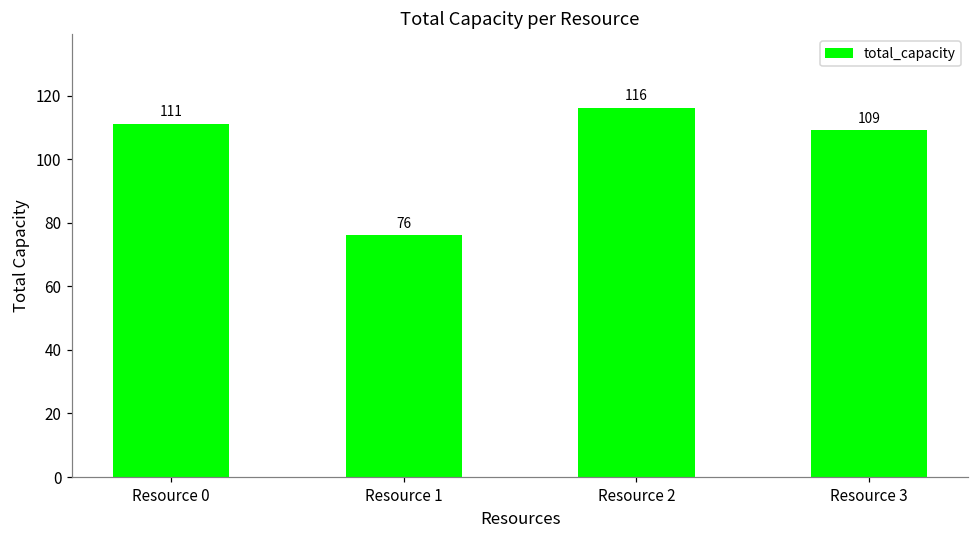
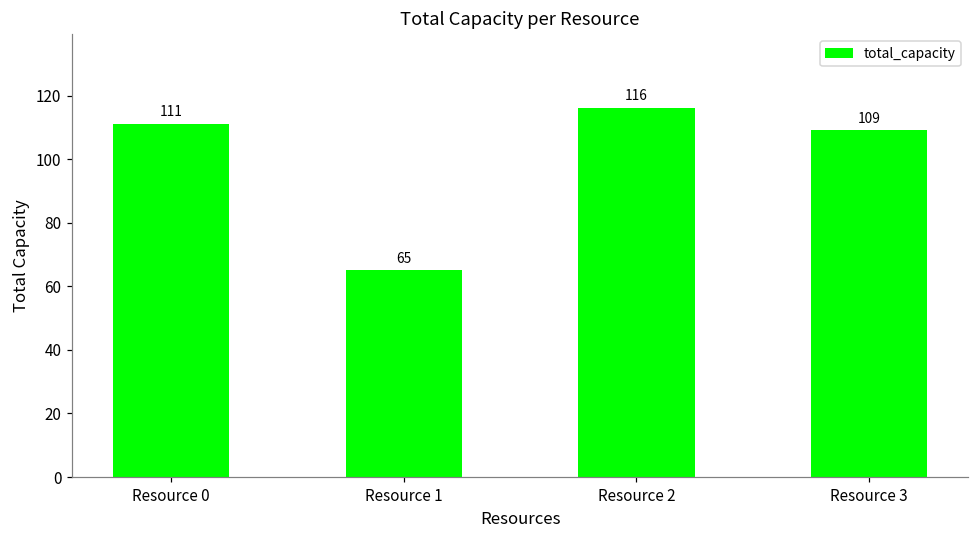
Resource 1: 76 -> 65
